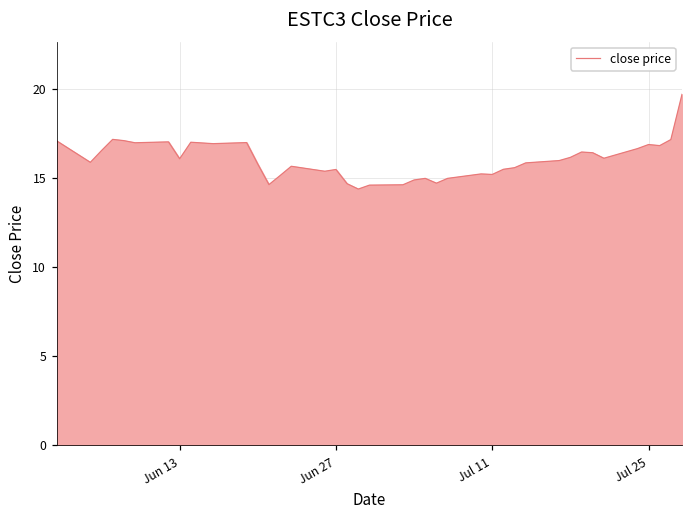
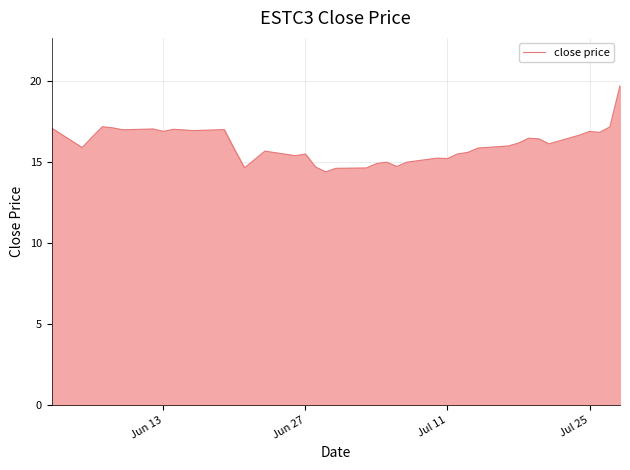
Jun 13: 16.1 -> 16.9
